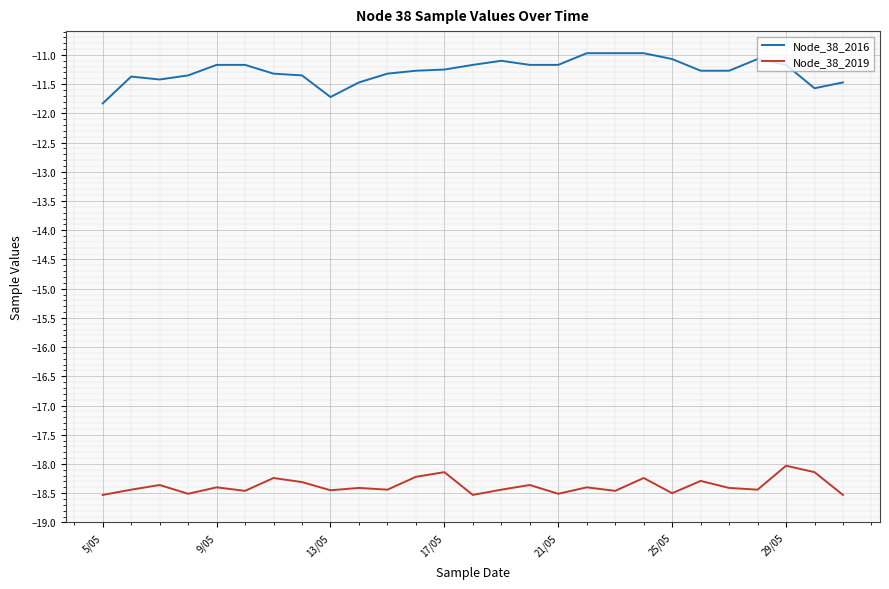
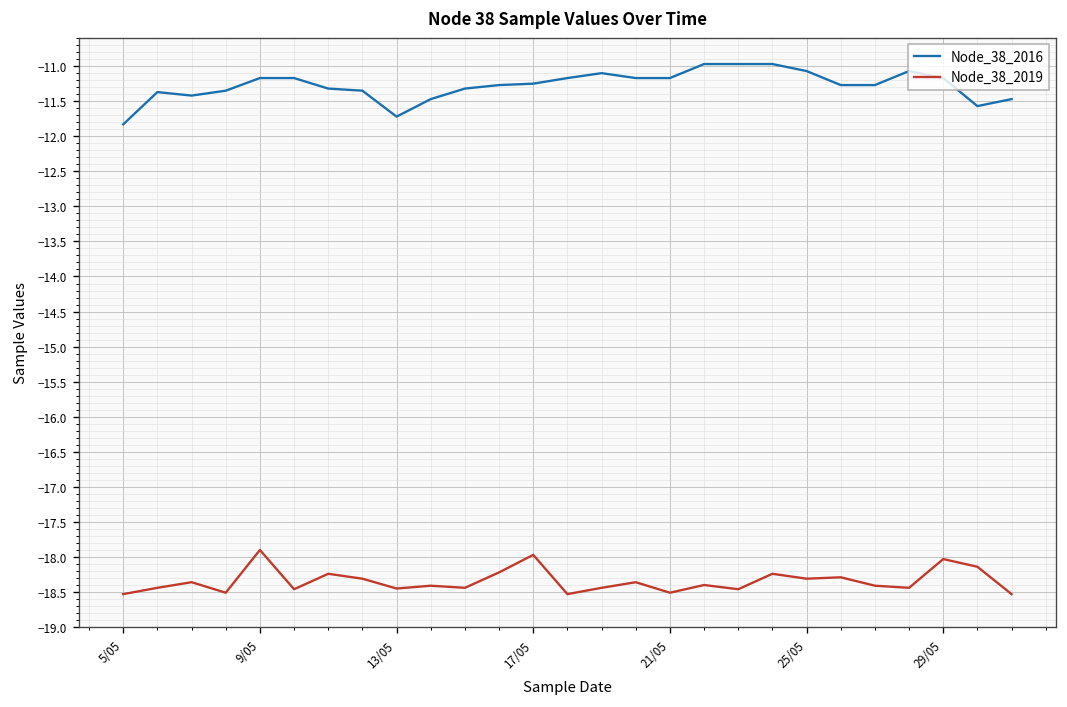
Node_38_2019, 9/05: -18.4 -> -17.9
Node_38_2019, 17/05: -18.1 -> -18.0
Node_38_2019, 25/05: -18.5 -> -18.3
